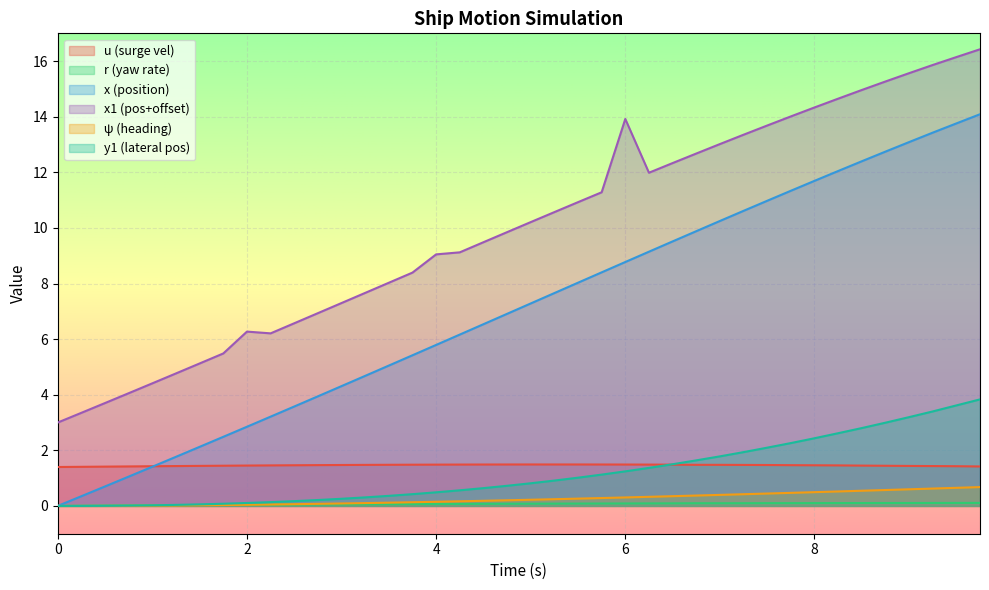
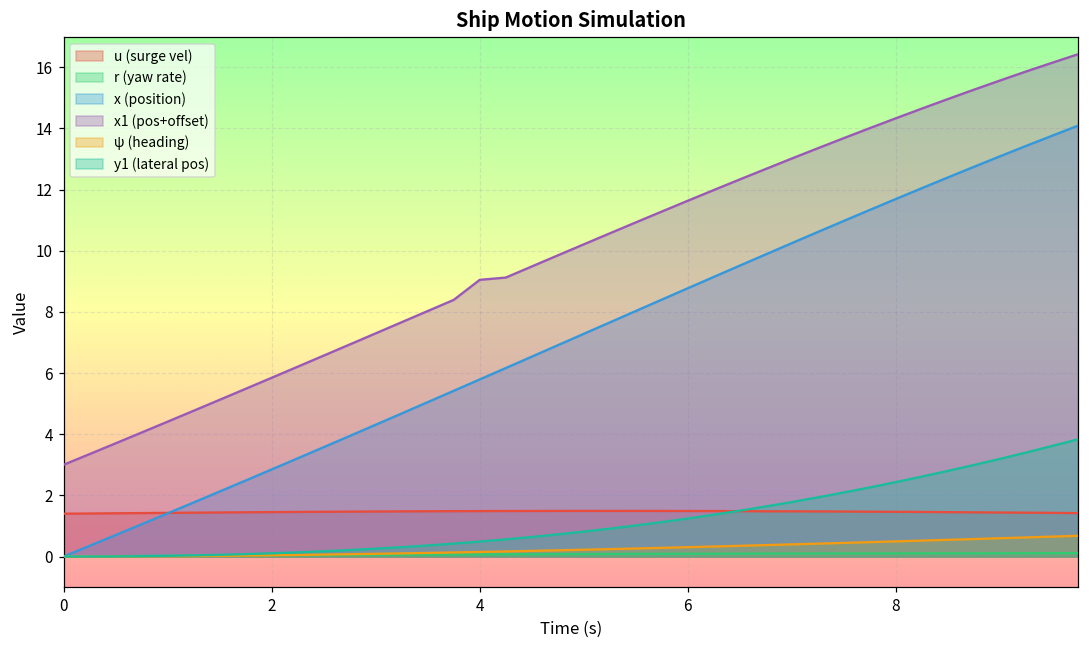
x1 (pos+offset), 2: 6.3 -> 5.8
x1 (pos+offset), 6: 13.9 -> 11.6
